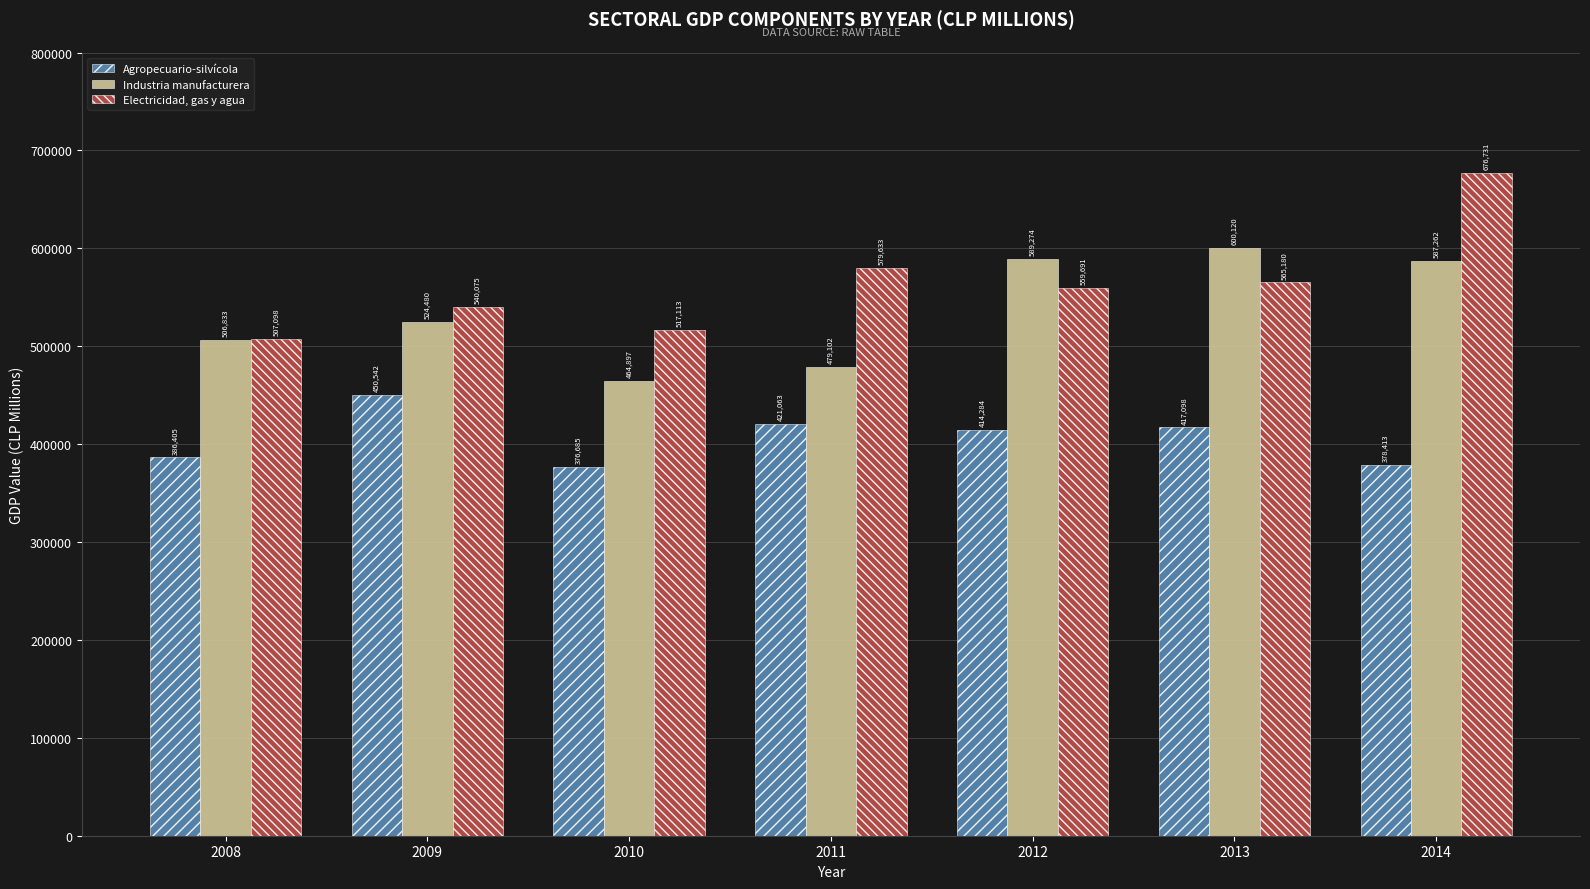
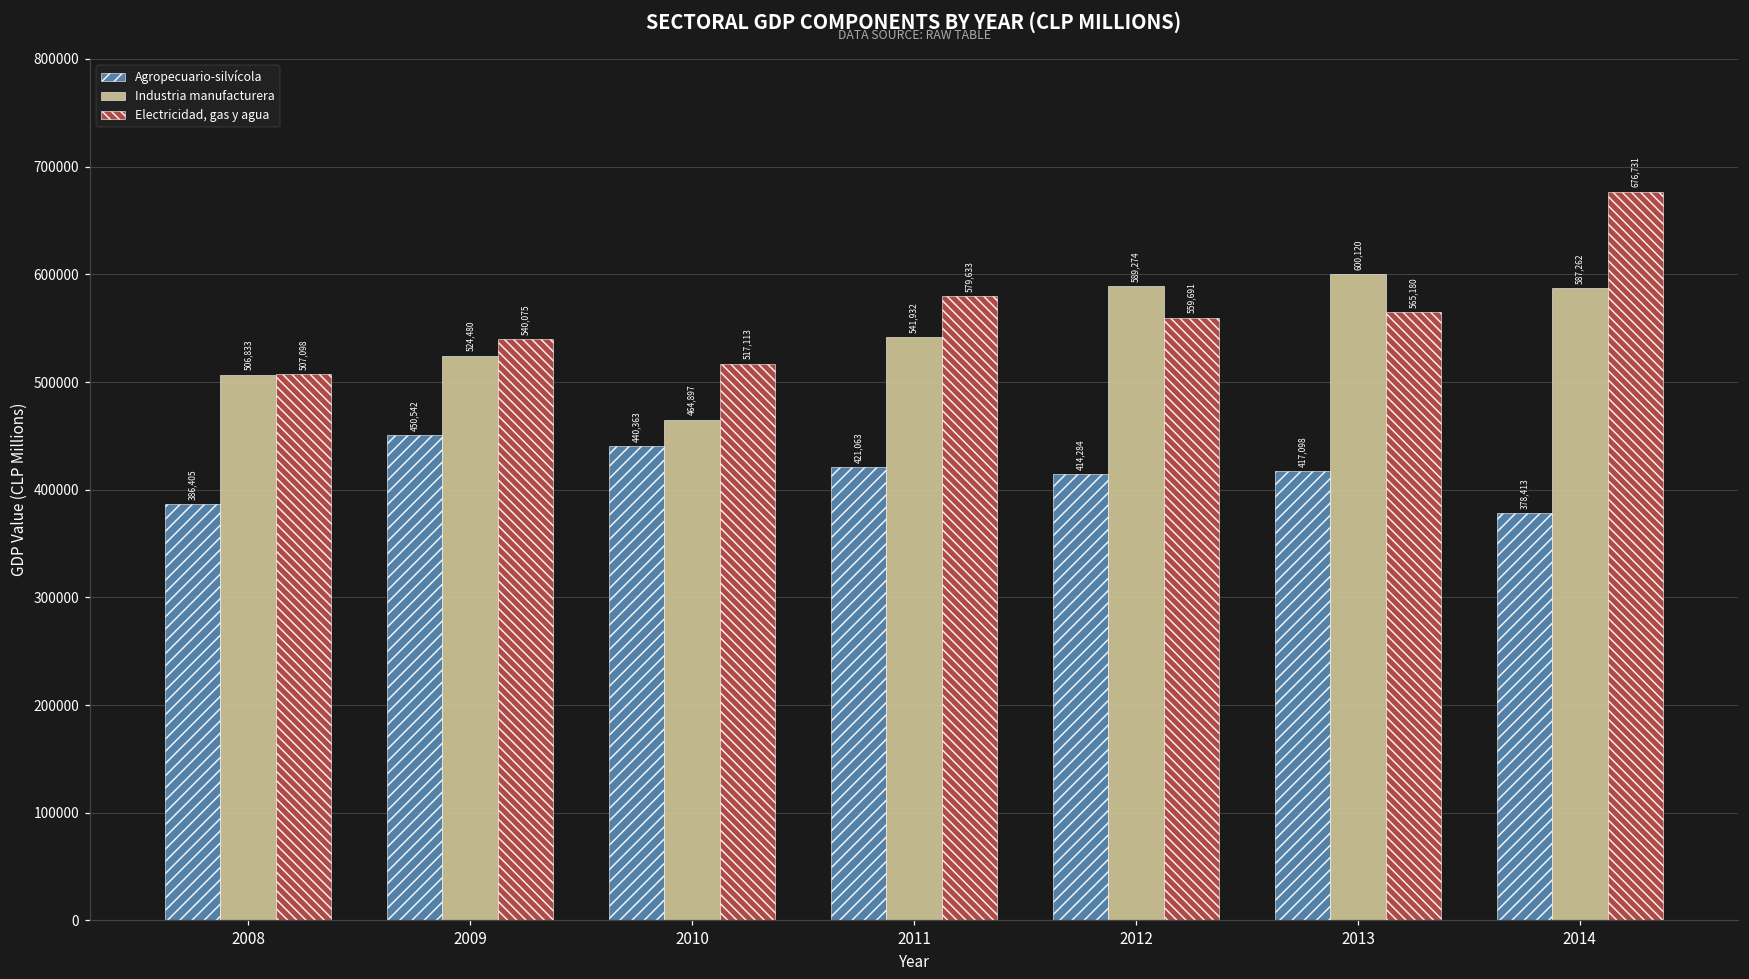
Agropecuario-silvícola, 2010: 376,685 -> 440,363
Industria manufacturera, 2011: 479,102 -> 541,932
